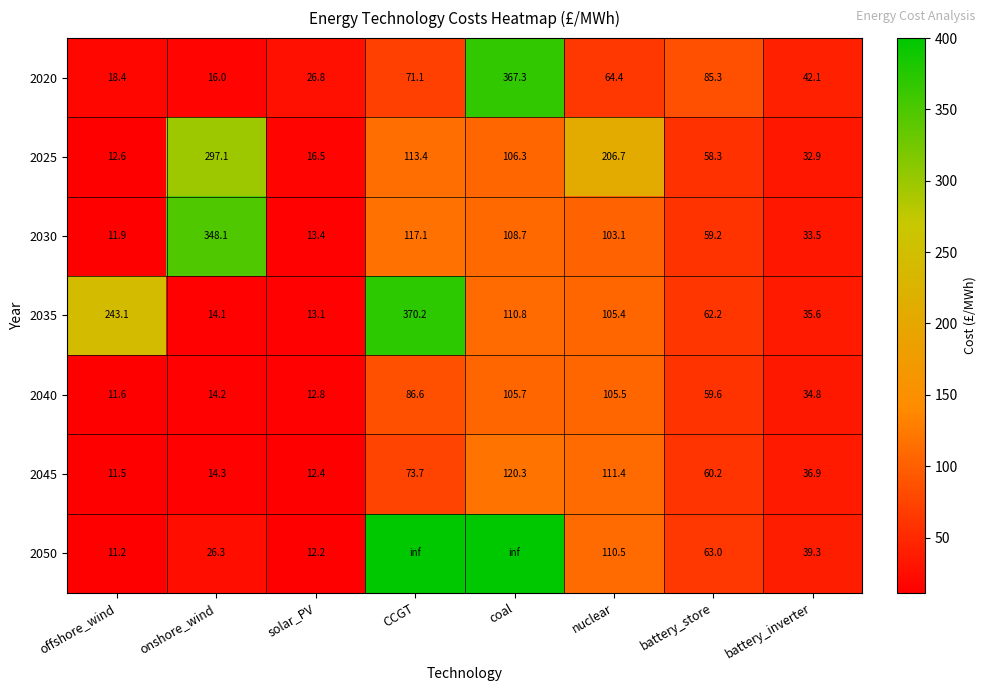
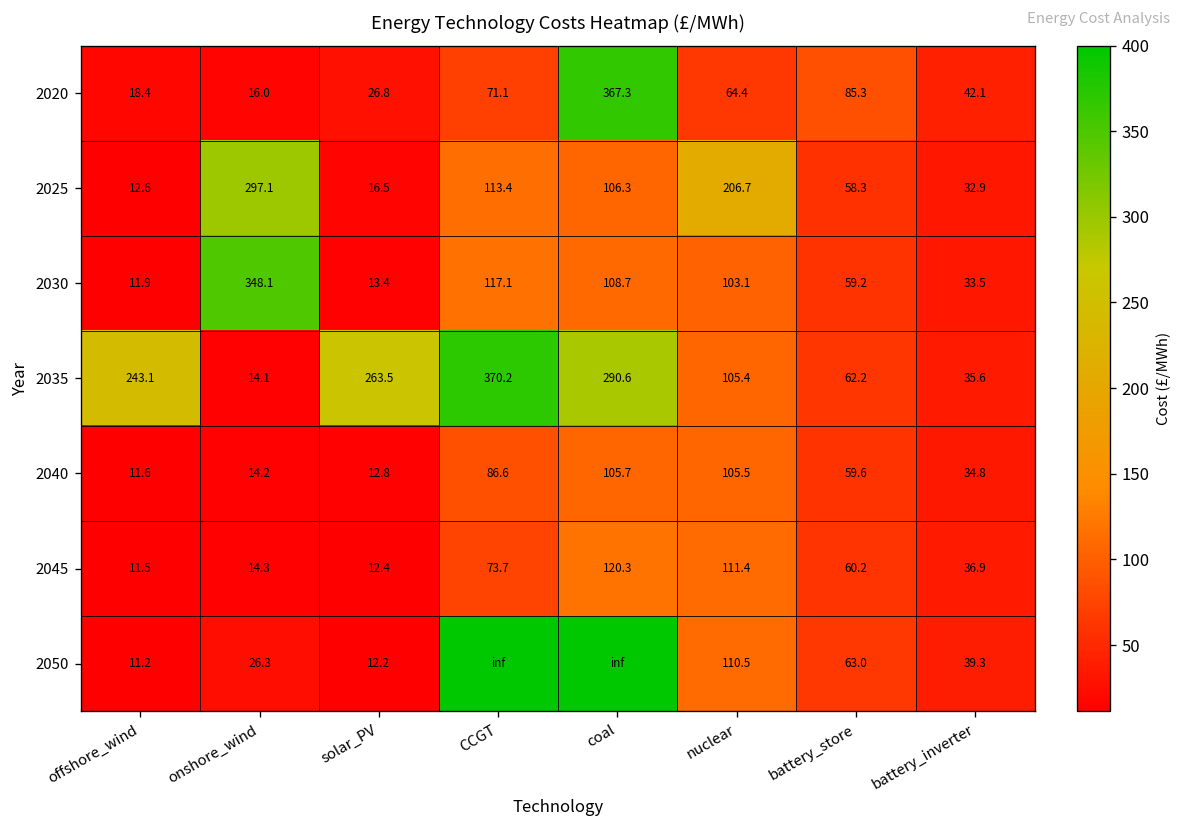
2035, solar_PV: 13.1 -> 263.5
2035, coal: 110.8 -> 290.6
